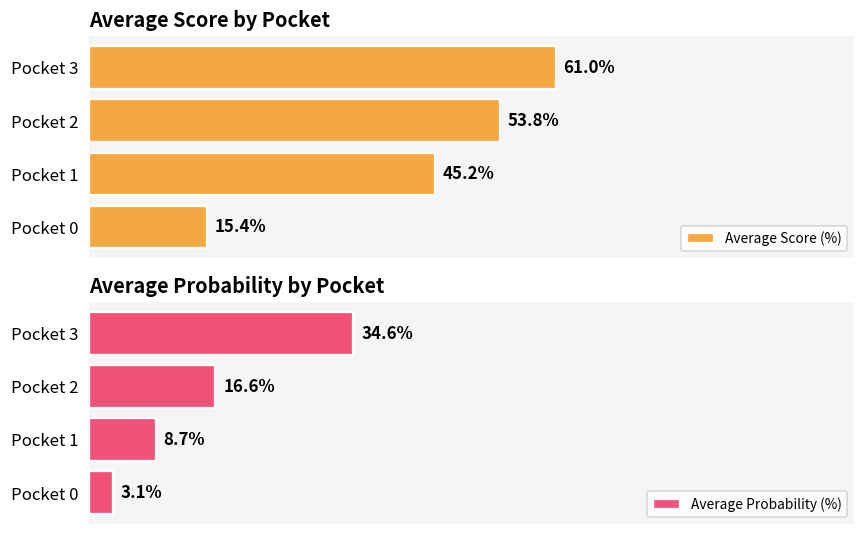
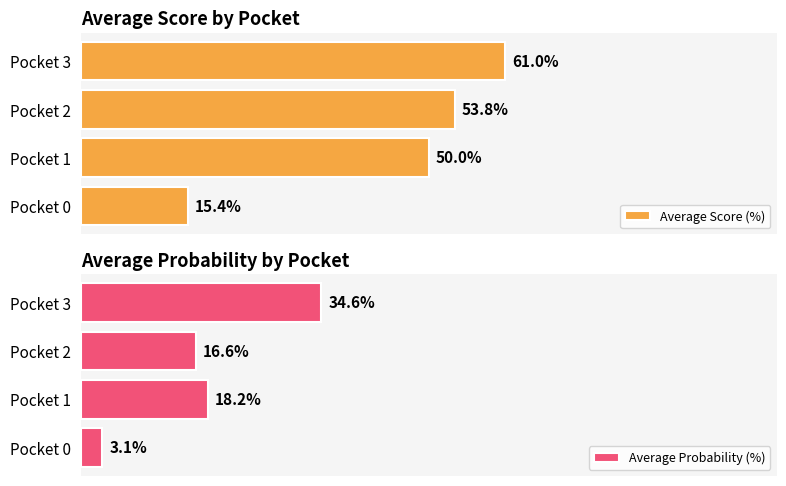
Average Score by Pocket, Pocket 1: 45.2% -> 50.0%
Average Probability by Pocket, Pocket 1: 8.7% -> 18.2%
